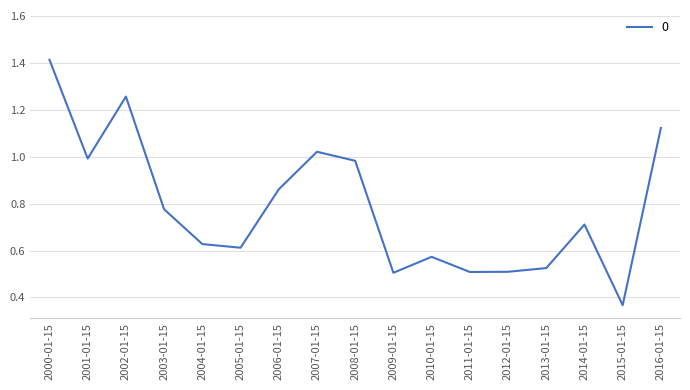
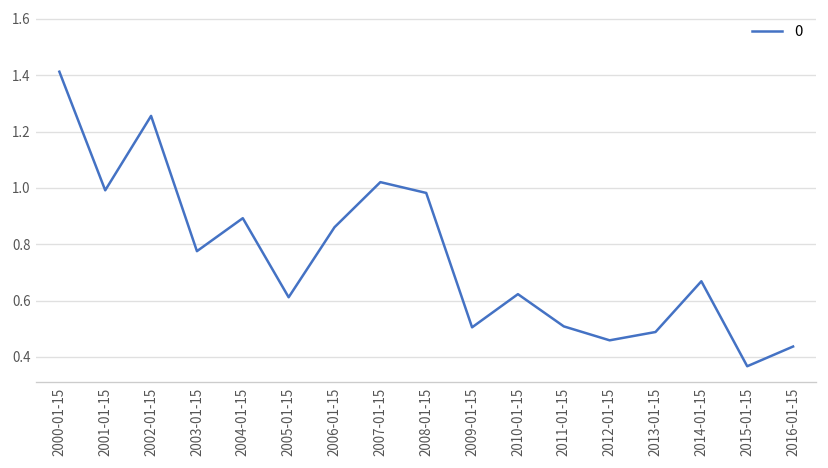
2004-01-15: 0.63 -> 0.89
2010-01-15: 0.57 -> 0.62
2012-01-15: 0.51 -> 0.46
2013-01-15: 0.53 -> 0.49
2014-01-15: 0.71 -> 0.67
2016-01-15: 1.12 -> 0.44
